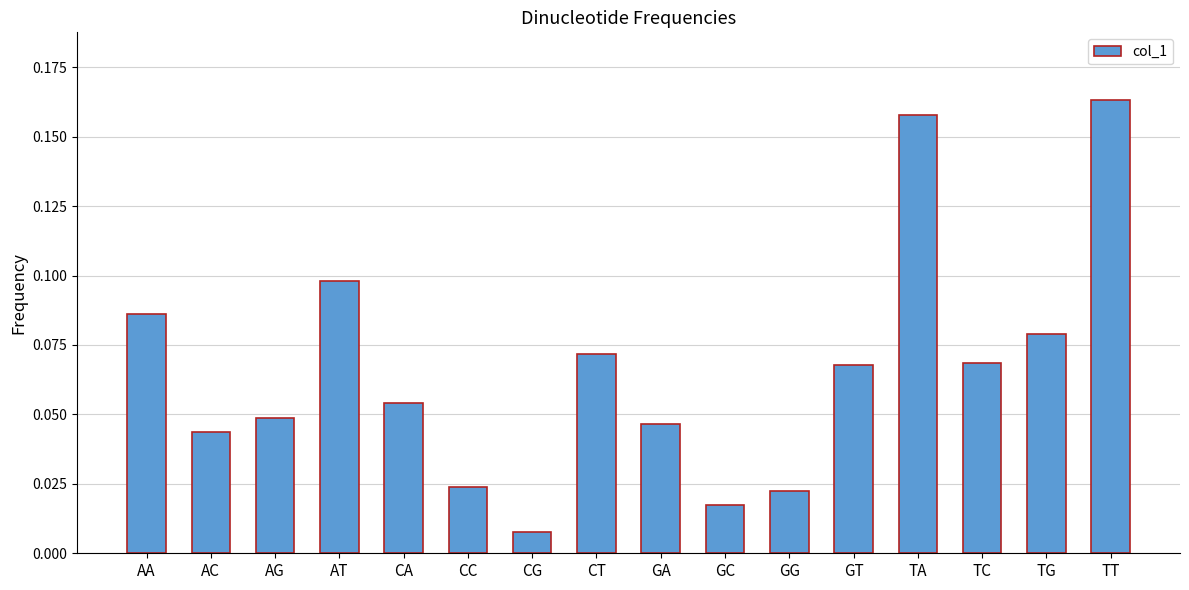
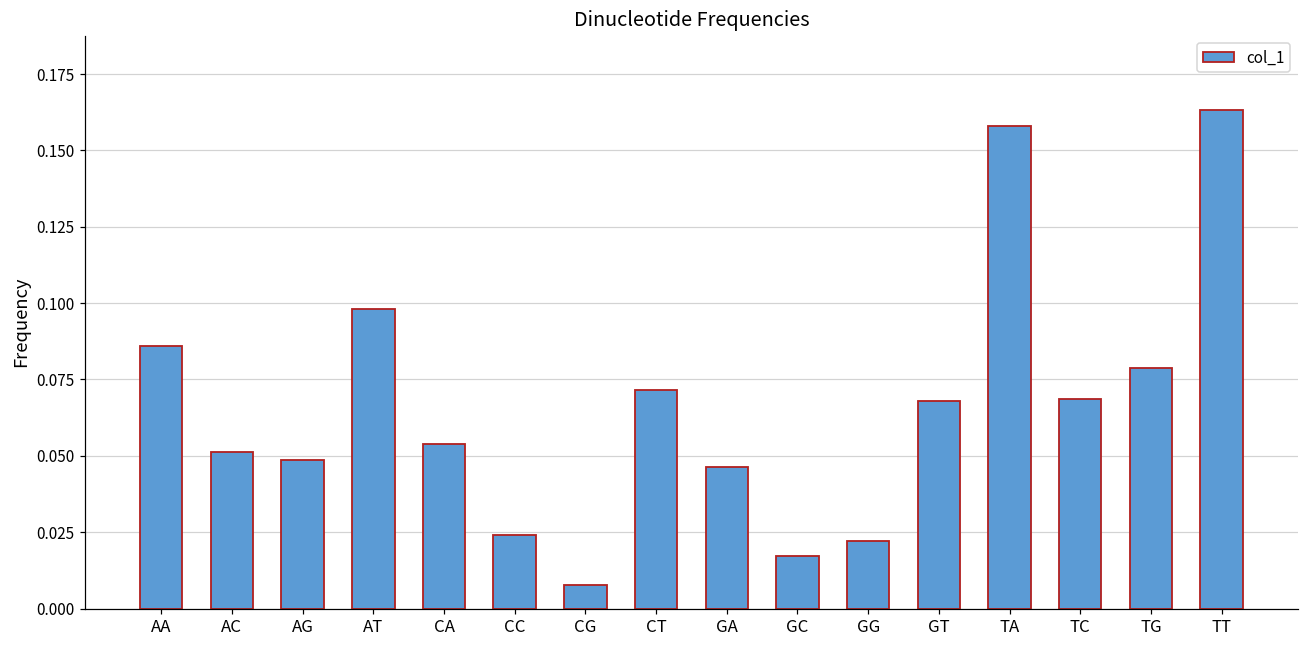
AC: 0.044 -> 0.051
